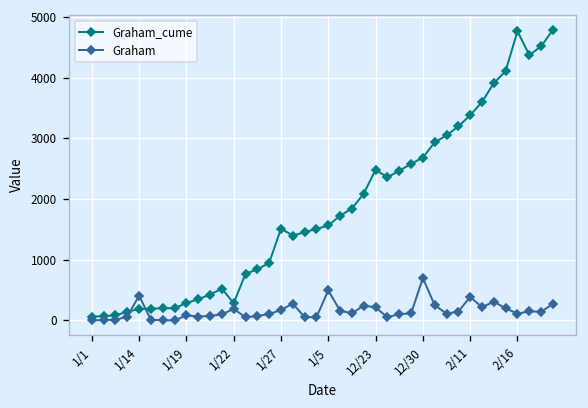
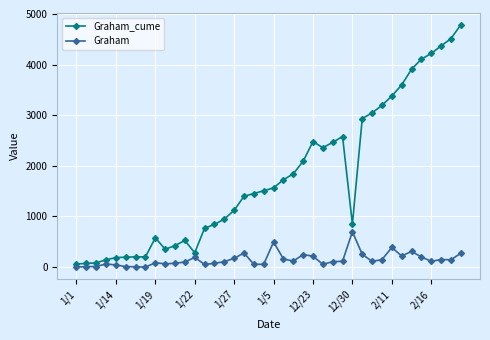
Graham, 1/14: 400 -> 0
Graham_cume, 1/19: 300 -> 600
Graham_cume, 1/27: 1500 -> 1100
Graham_cume, 12/30: 2700 -> 900
Graham_cume, 2/16: 4800 -> 4200
